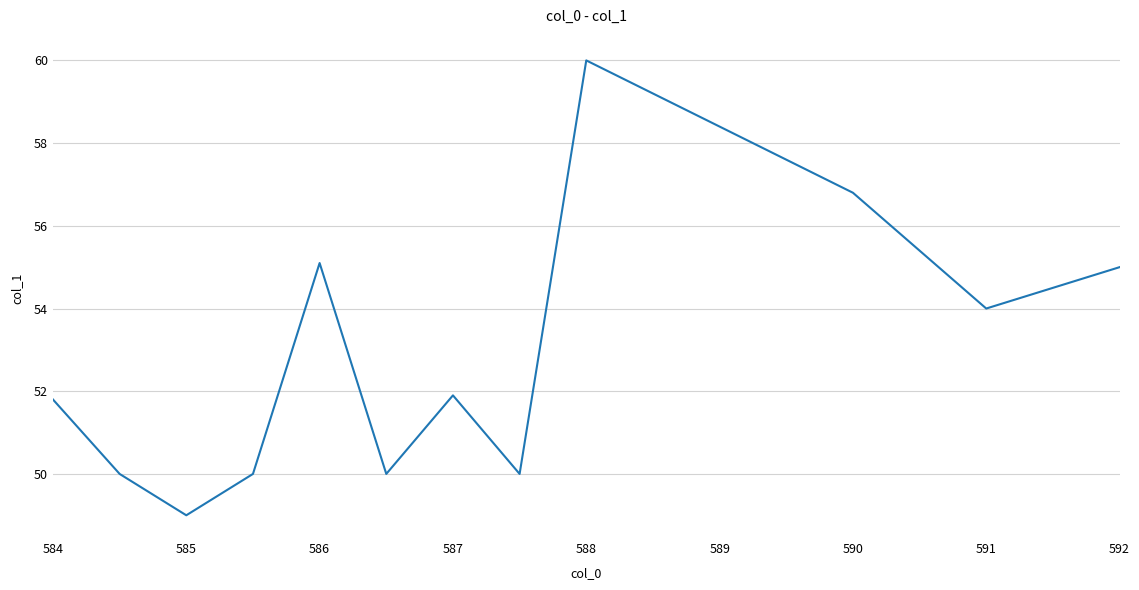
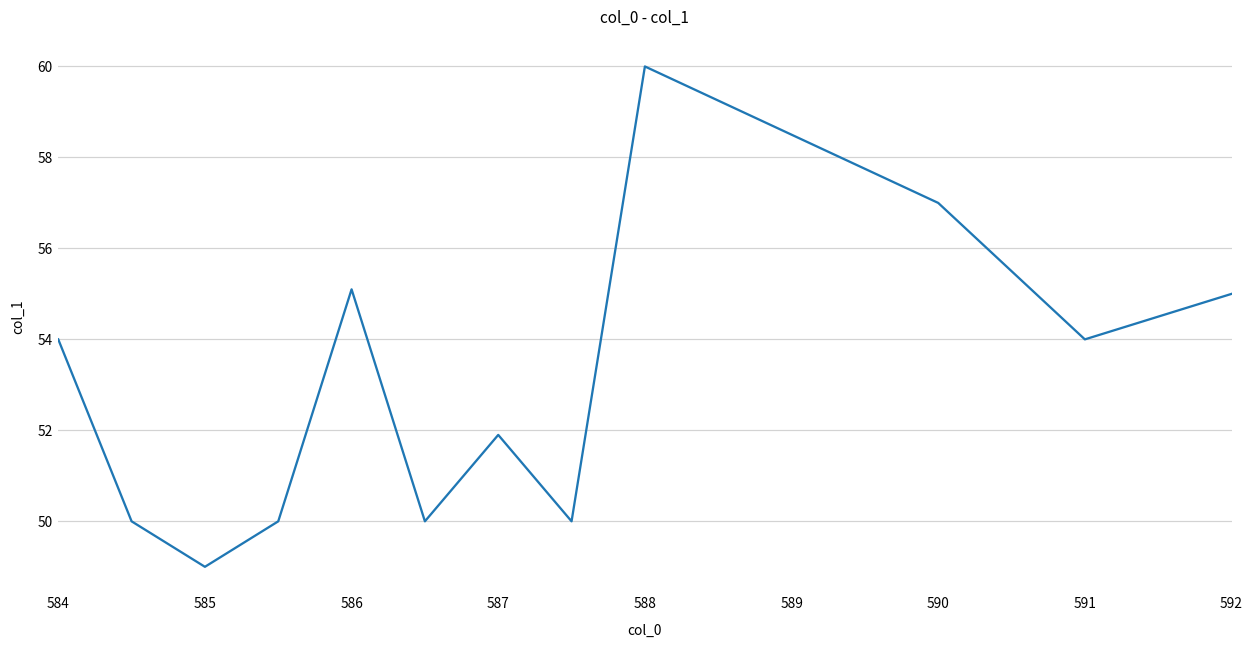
584: 51.8 -> 54.0
590: 56.8 -> 57.0
